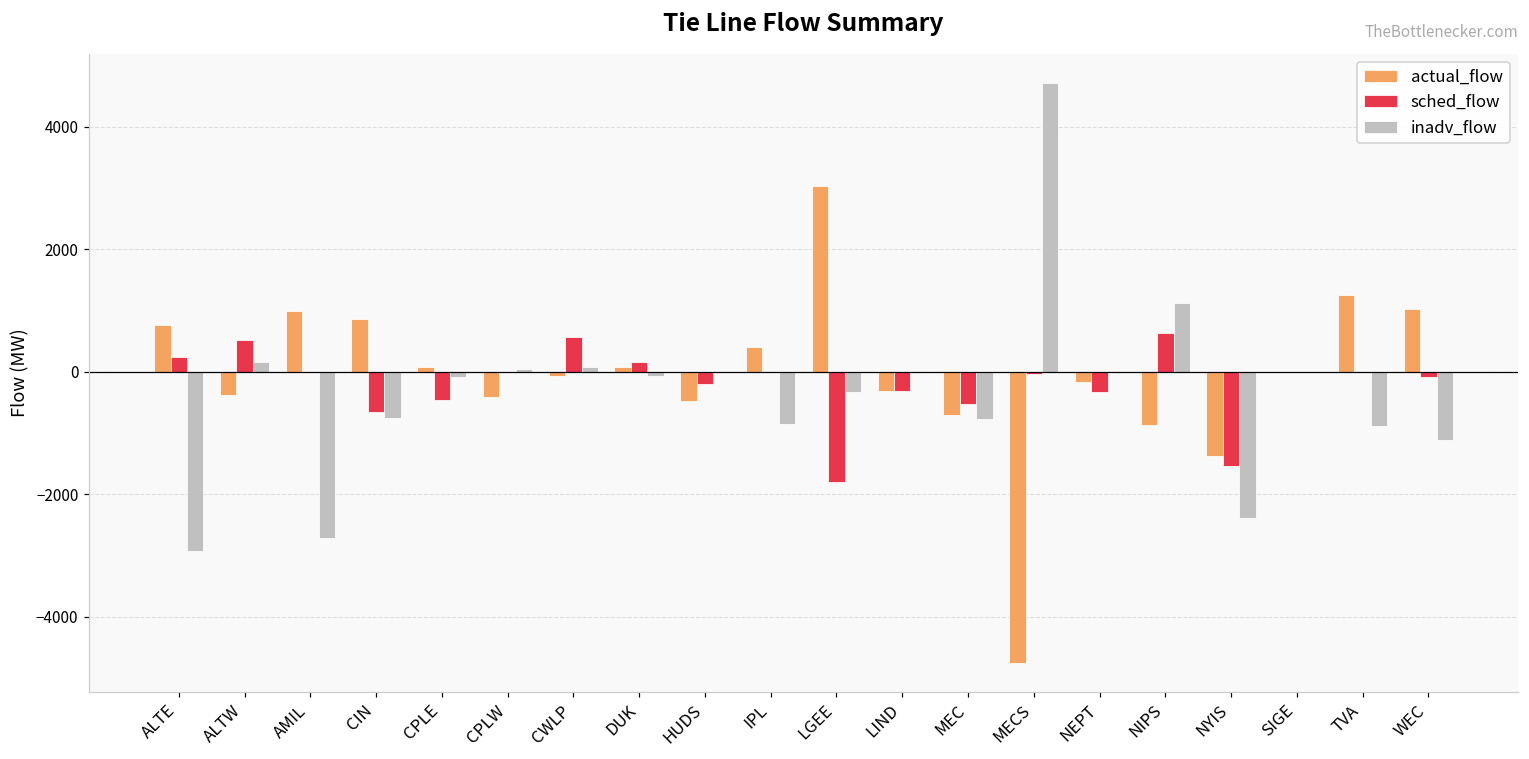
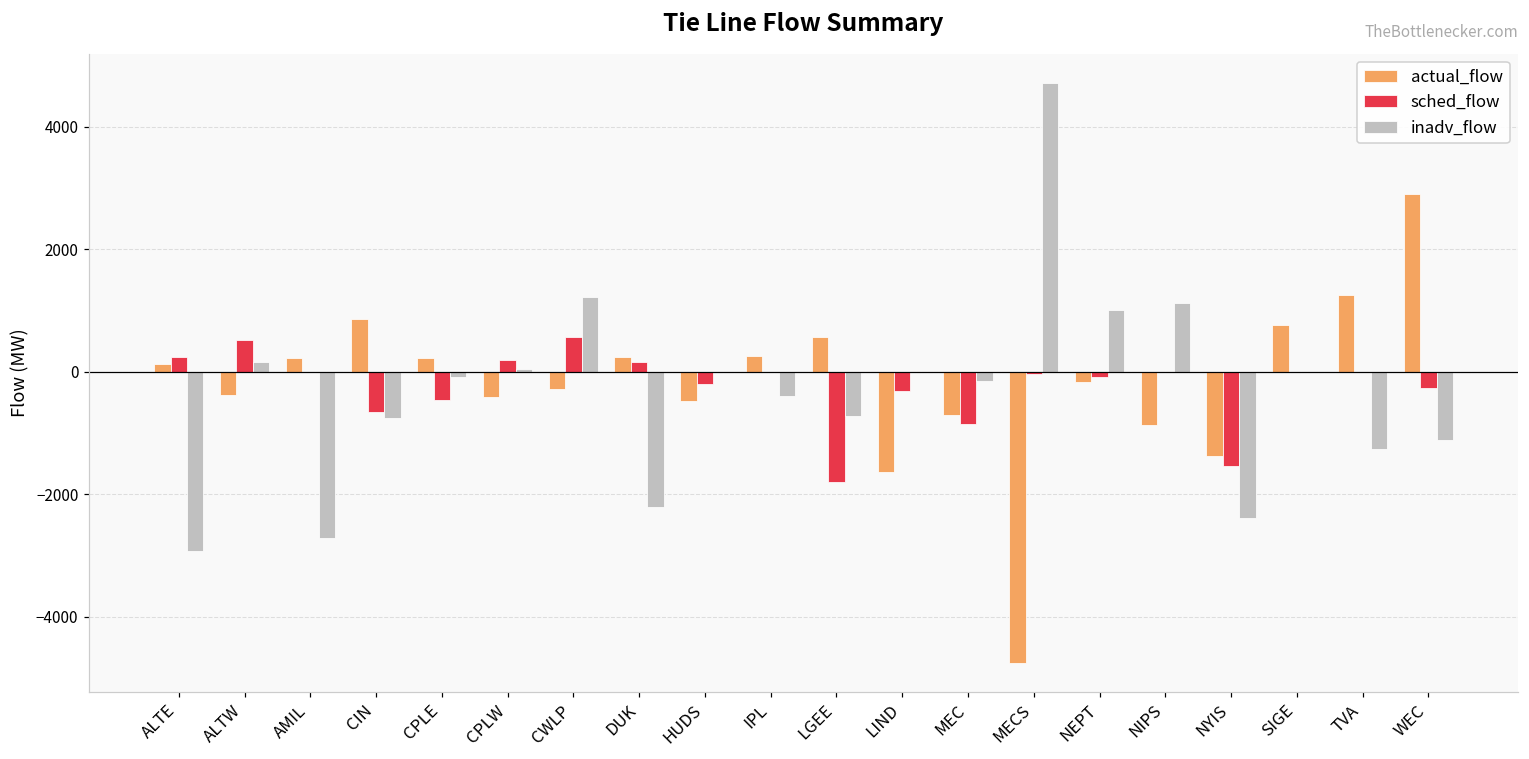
actual_flow, ALTE: 800 -> 100
actual_flow, AMIL: 1000 -> 200
actual_flow, CPLE: 100 -> 200
sched_flow, CPLW: 0 -> 200
actual_flow, CWLP: -100 -> -300
inadv_flow, CWLP: 100 -> 1200
actual_flow, DUK: 100 -> 200
inadv_flow, DUK: -100 -> -2200
actual_flow, IPL: 400 -> 300
inadv_flow, IPL: -900 -> -400
actual_flow, LGEE: 3000 -> 600
inadv_flow, LGEE: -300 -> -700
actual_flow, LIND: -300 -> -1600
sched_flow, MEC: -500 -> -900
inadv_flow, MEC: -800 -> -100
sched_flow, NEPT: -300 -> -100
inadv_flow, NEPT: 0 -> 1000
sched_flow, NIPS: 600 -> 0
actual_flow, SIGE: 0 -> 800
inadv_flow, TVA: -900 -> -1300
actual_flow, WEC: 1000 -> 2900
sched_flow, WEC: -100 -> -300
